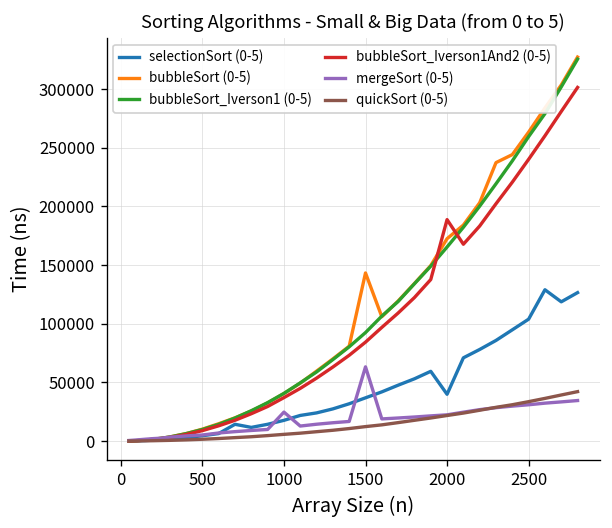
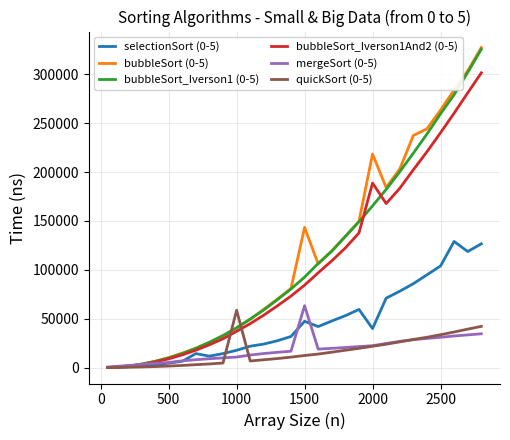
mergeSort (0-5), 1000: 20000 -> 10000
quickSort (0-5), 1000: 10000 -> 60000
selectionSort (0-5), 1500: 40000 -> 50000
bubbleSort (0-5), 2000: 170000 -> 220000
